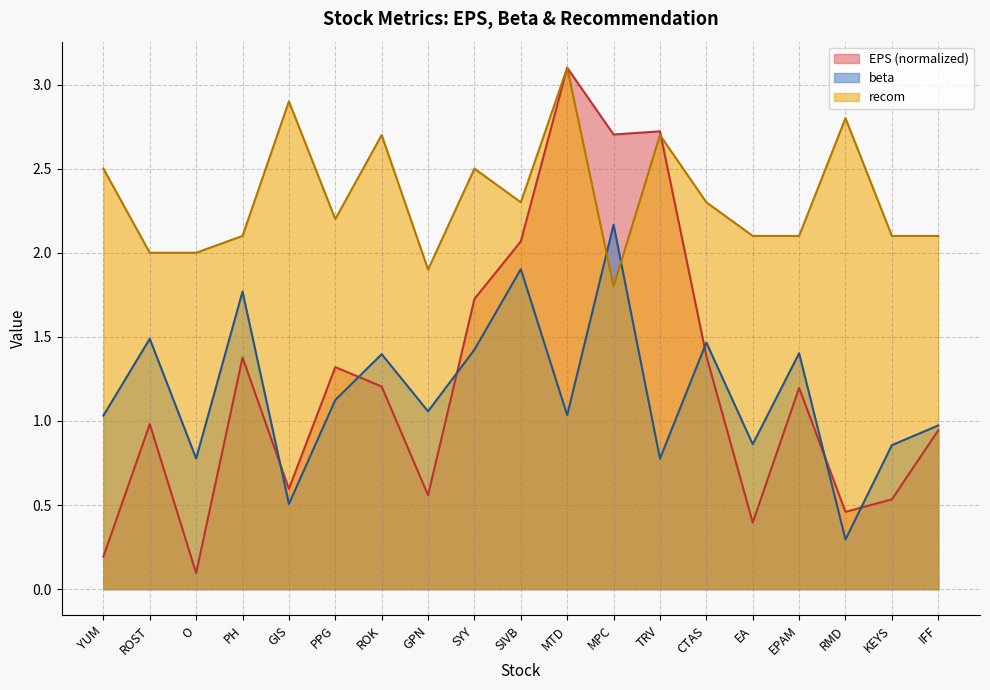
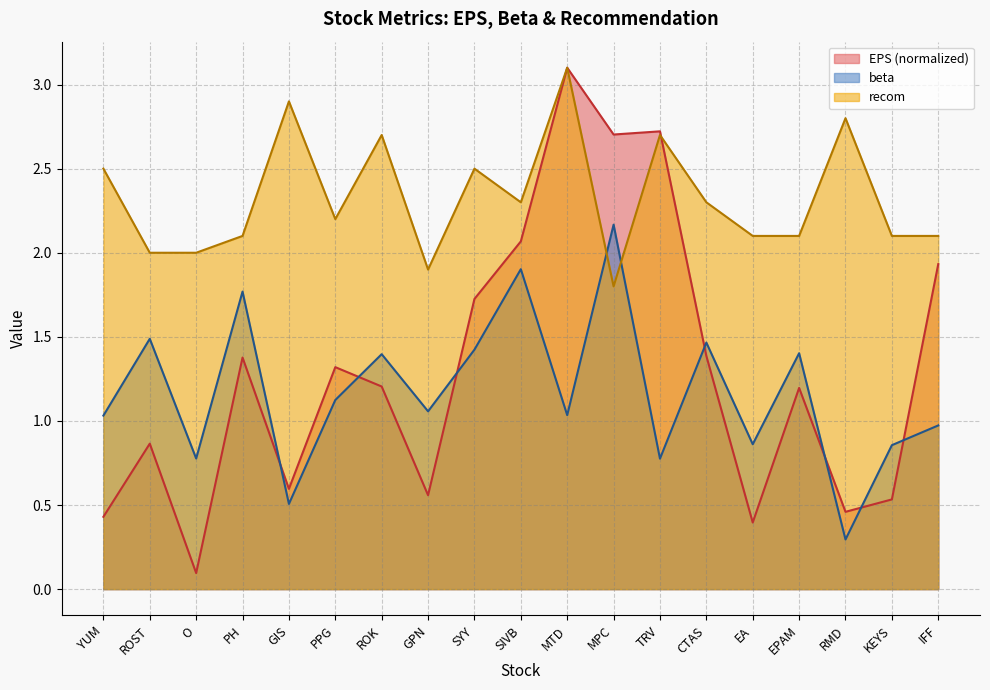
EPS (normalized), YUM: 0.19 -> 0.43
EPS (normalized), ROST: 0.98 -> 0.86
EPS (normalized), IFF: 0.94 -> 1.93
